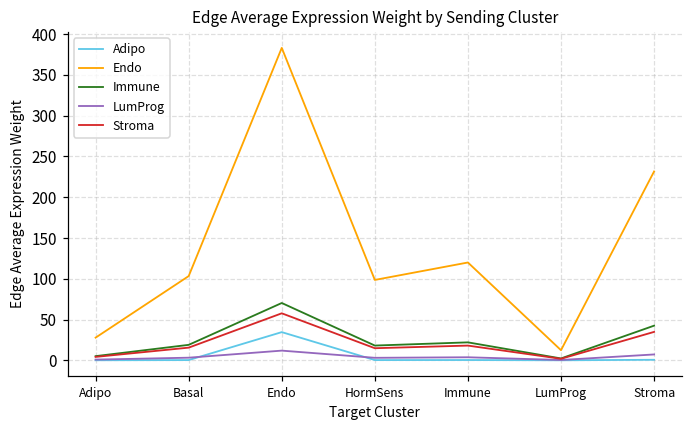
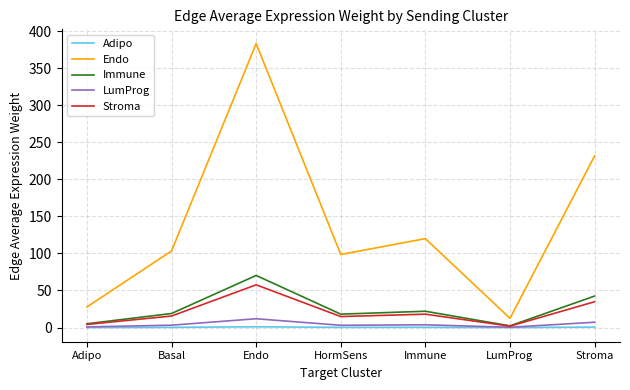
Adipo, Endo: 30 -> 0
